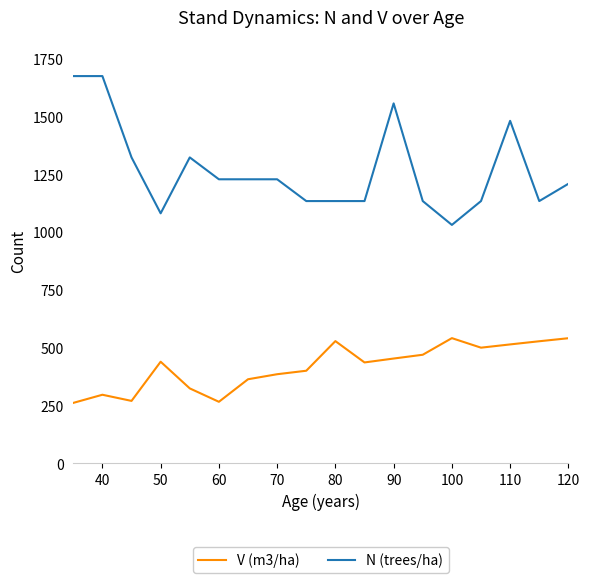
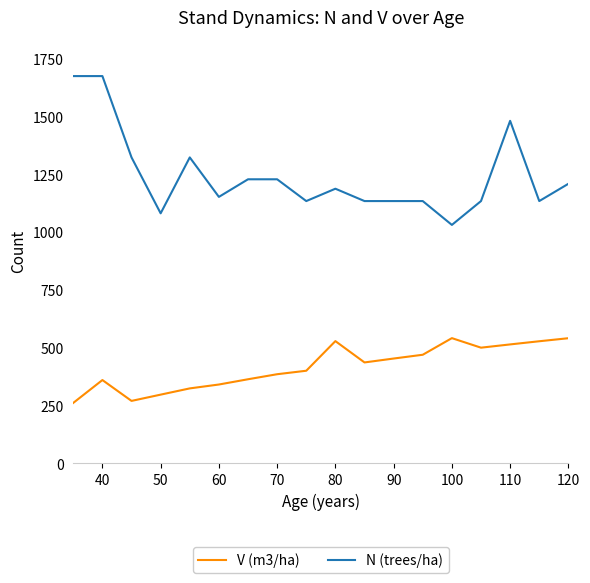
V (m3/ha), 40: 300 -> 360
V (m3/ha), 50: 440 -> 300
V (m3/ha), 60: 270 -> 340
N (trees/ha), 60: 1230 -> 1150
N (trees/ha), 80: 1140 -> 1190
N (trees/ha), 90: 1560 -> 1140
